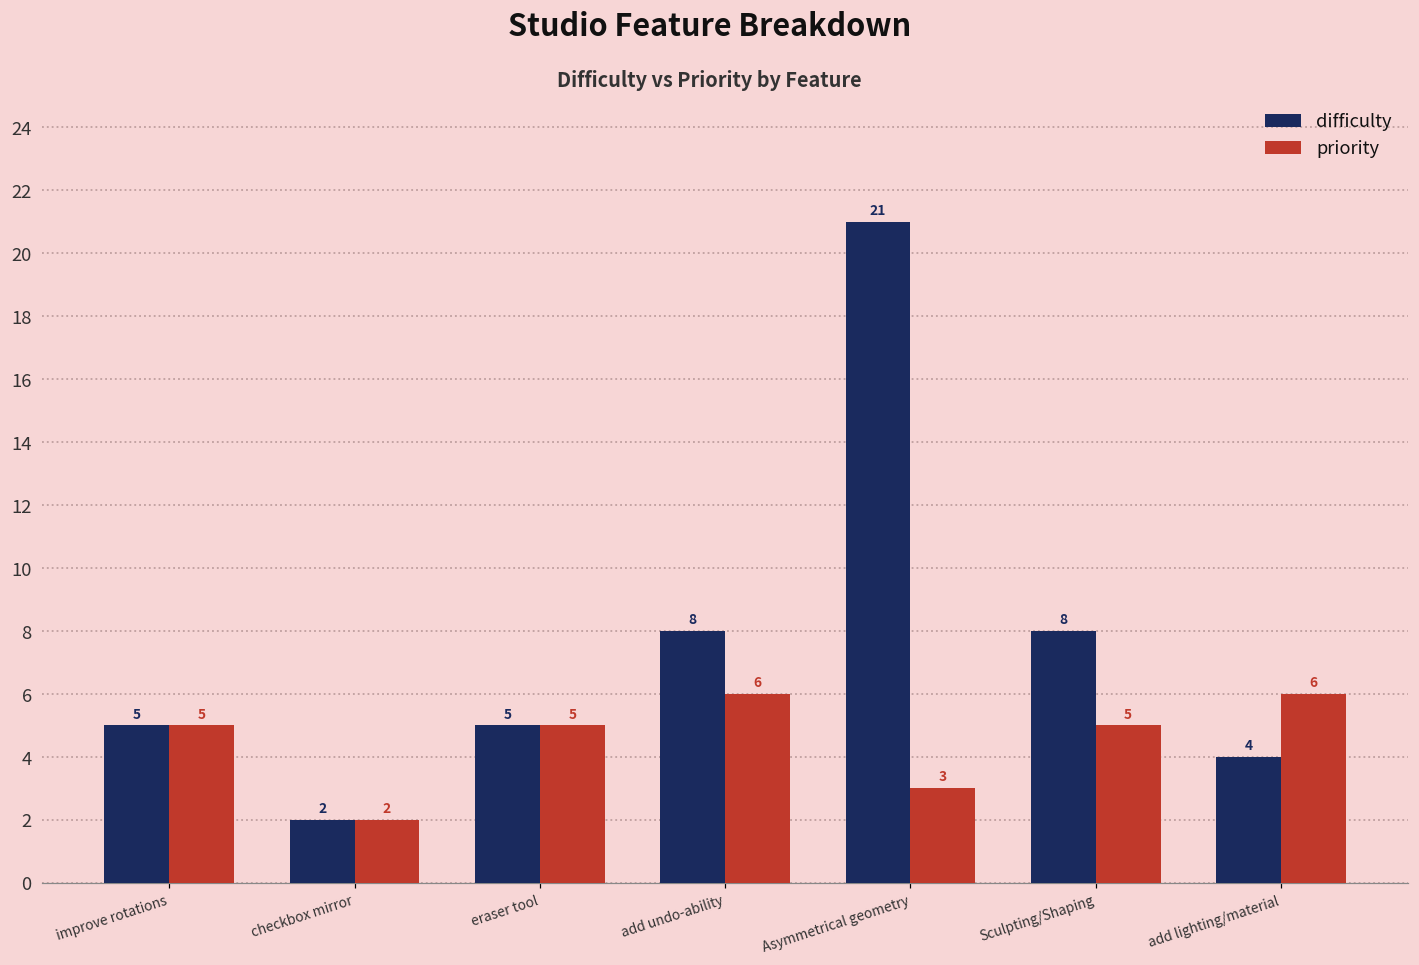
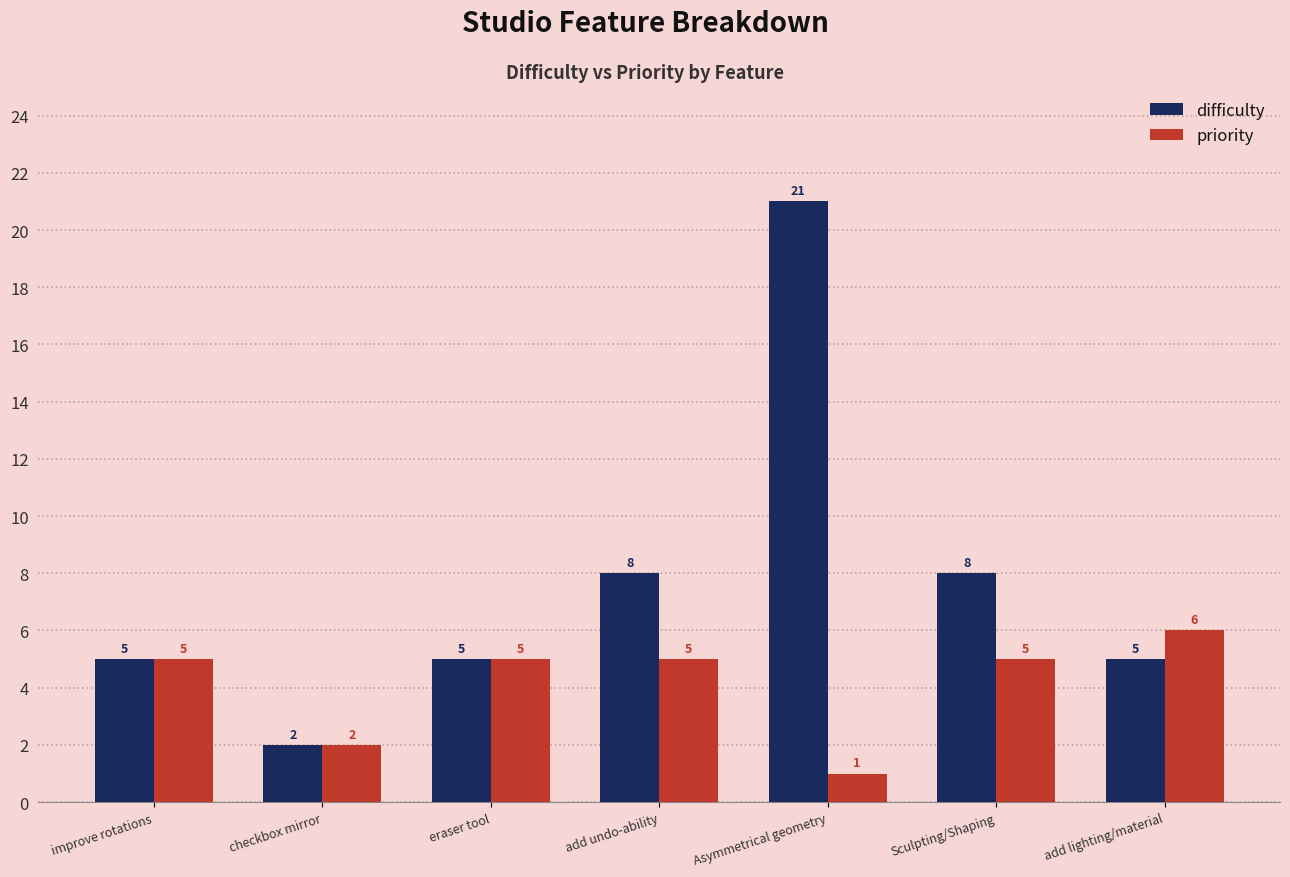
priority, add undo-ability: 6 -> 5
priority, Asymmetrical geometry: 3 -> 1
difficulty, add lighting/material: 4 -> 5
